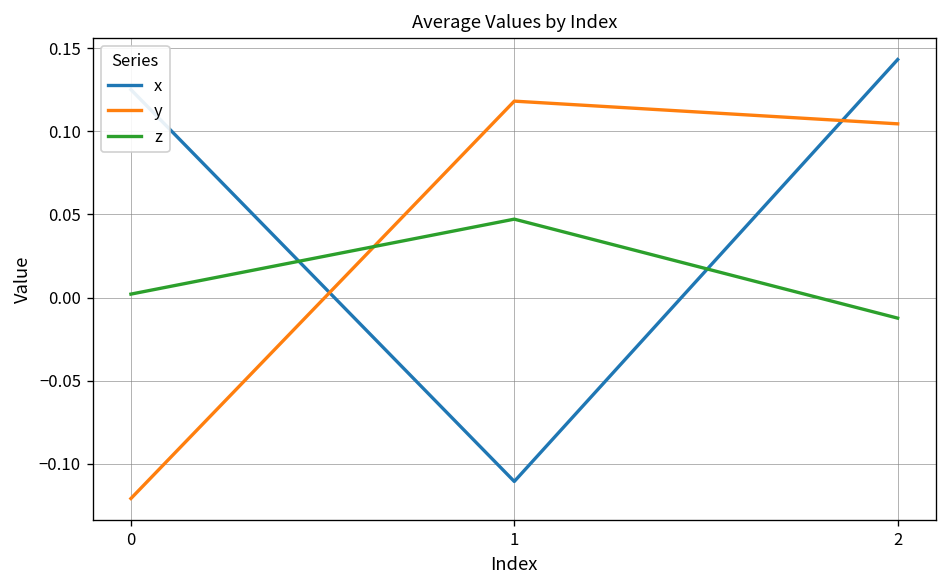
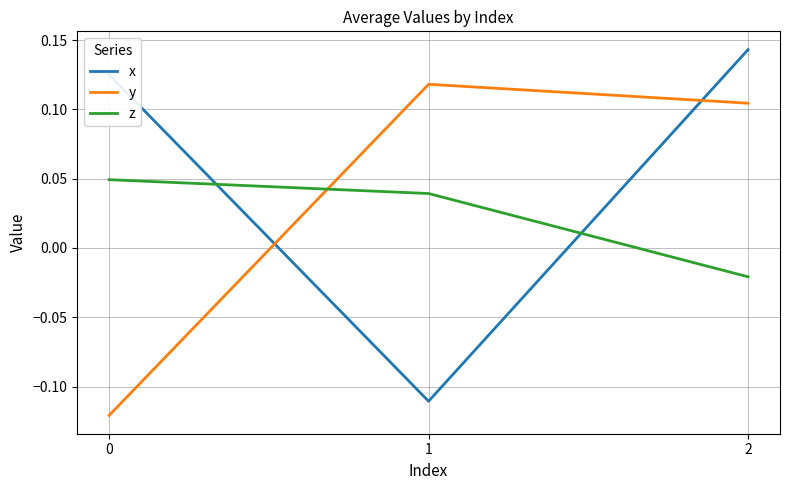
z, 0: 0.002 -> 0.049
z, 1: 0.047 -> 0.039
z, 2: -0.012 -> -0.021
